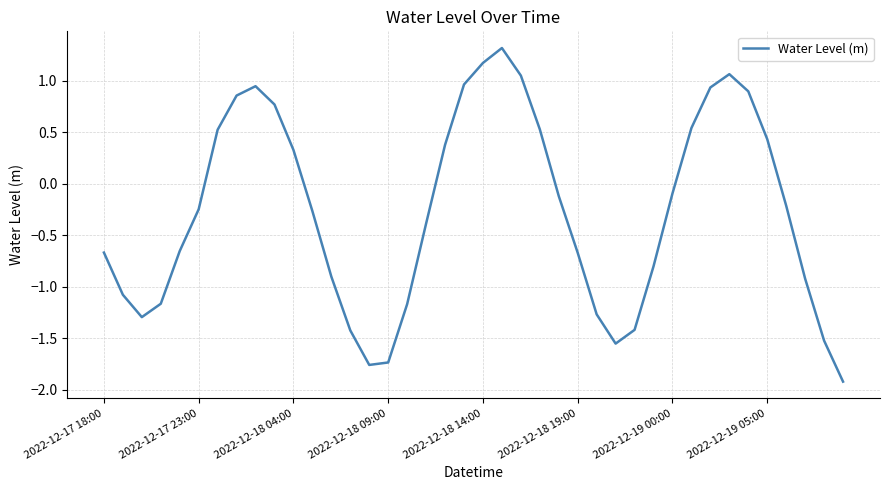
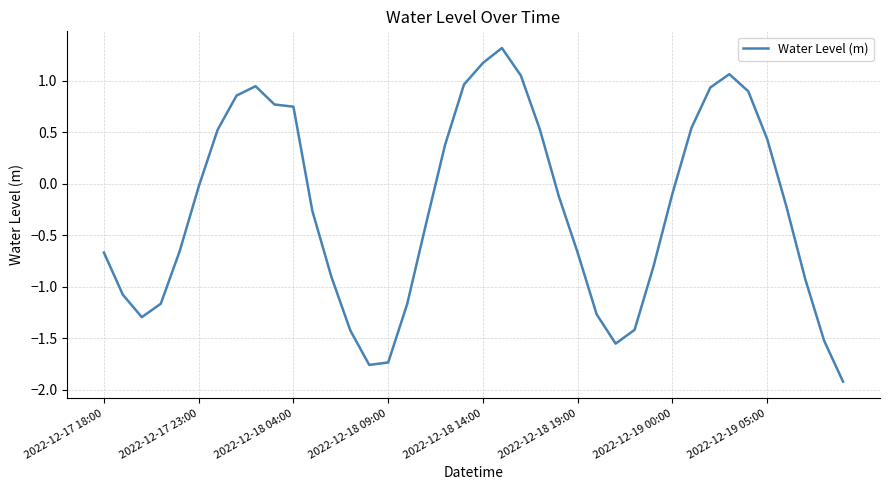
2022-12-17 23:00: -0.25 -> -0.03
2022-12-18 04:00: 0.33 -> 0.75
